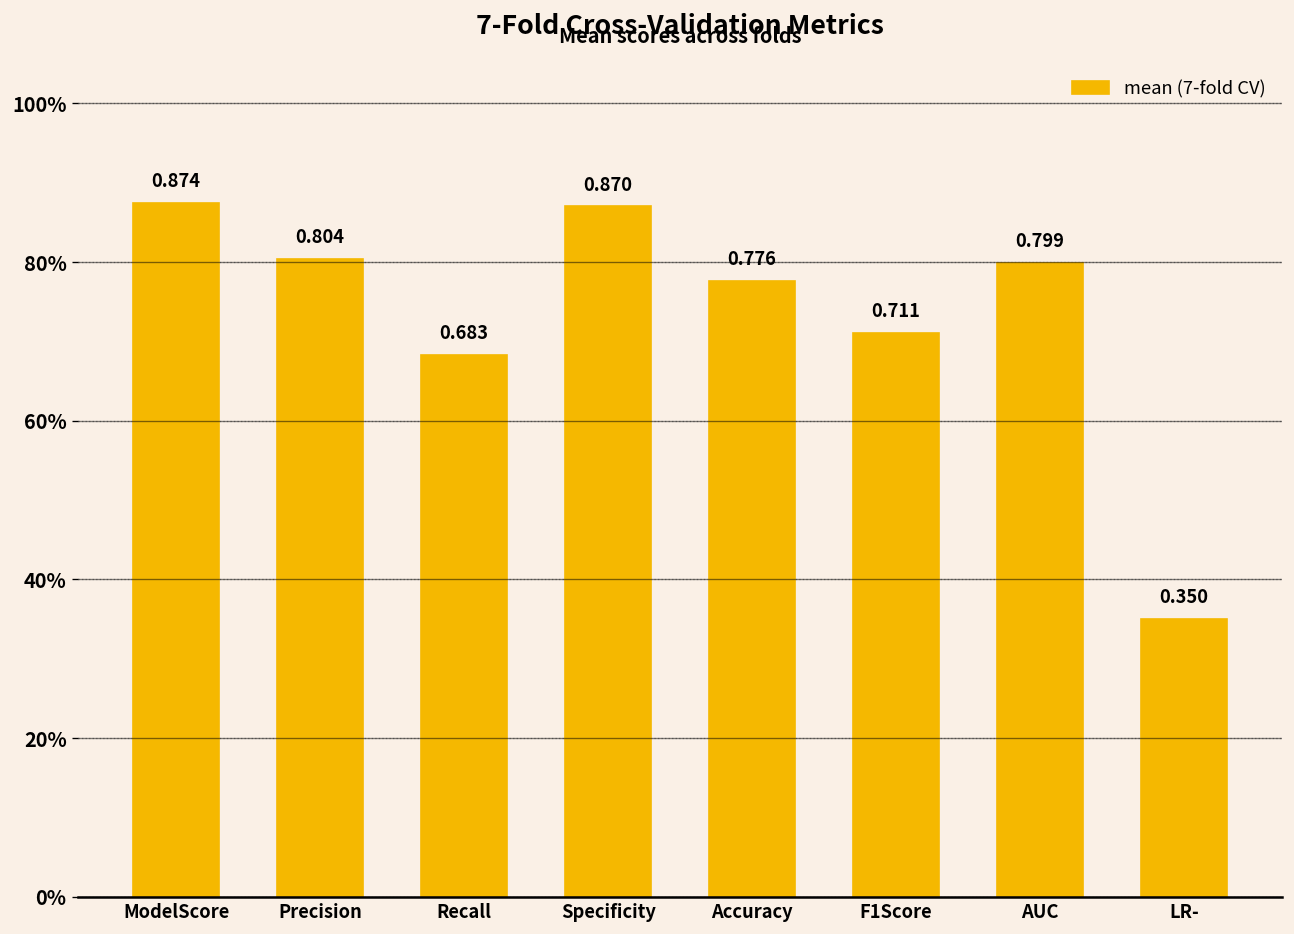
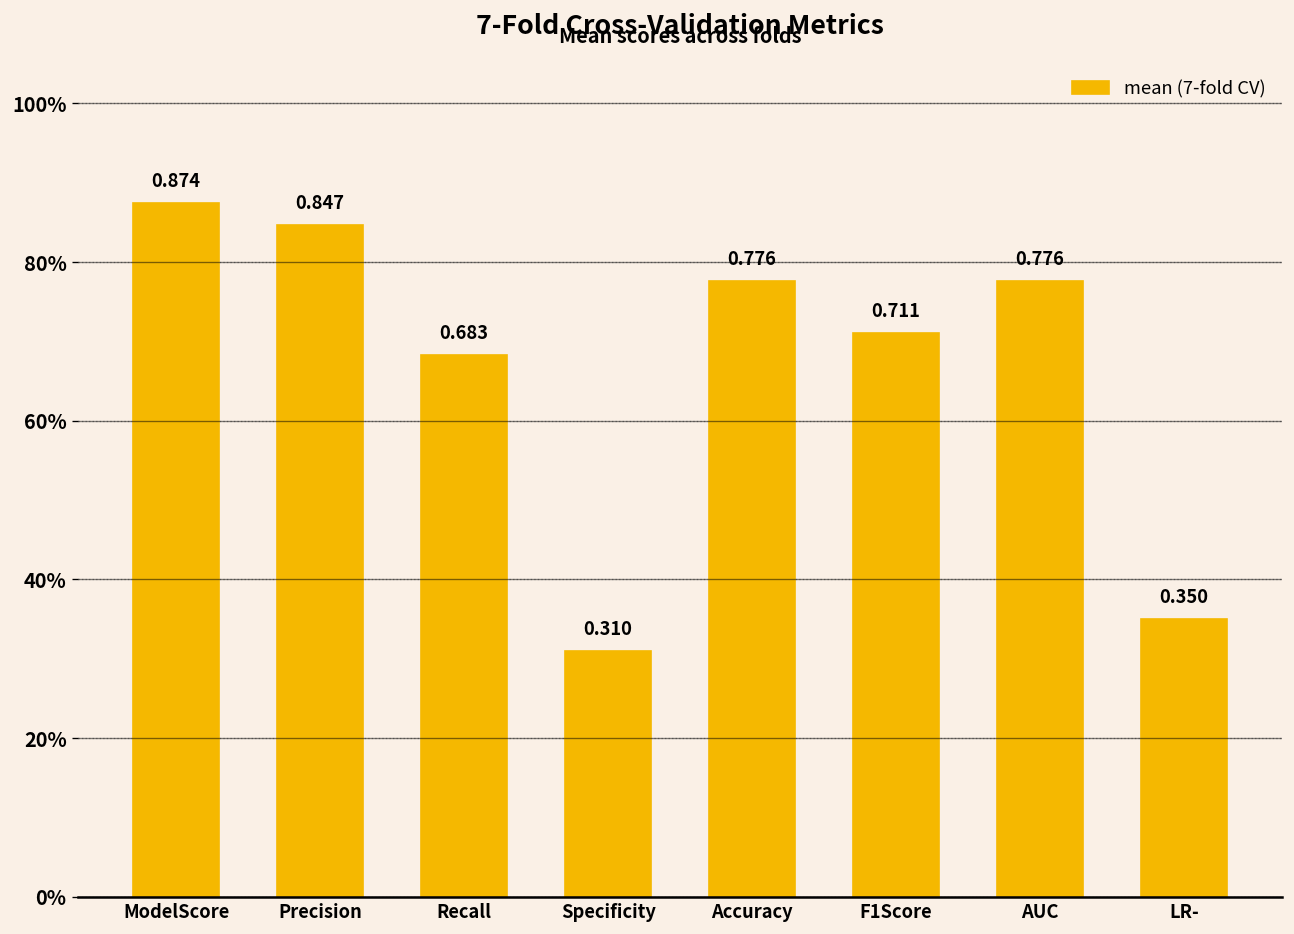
Precision: 0.804 -> 0.847
Specificity: 0.870 -> 0.310
AUC: 0.799 -> 0.776
